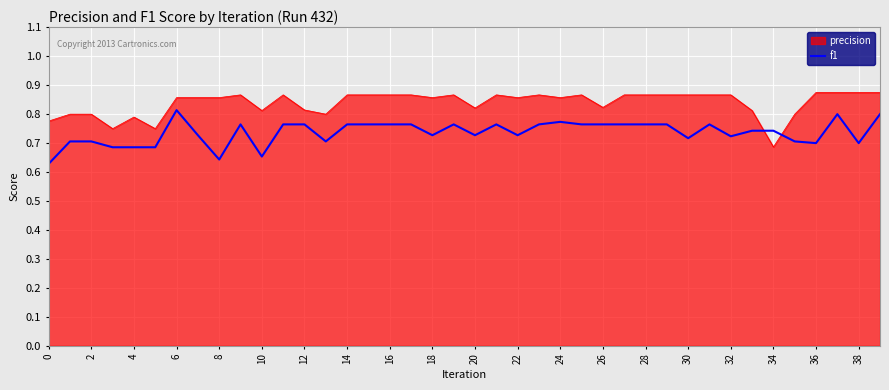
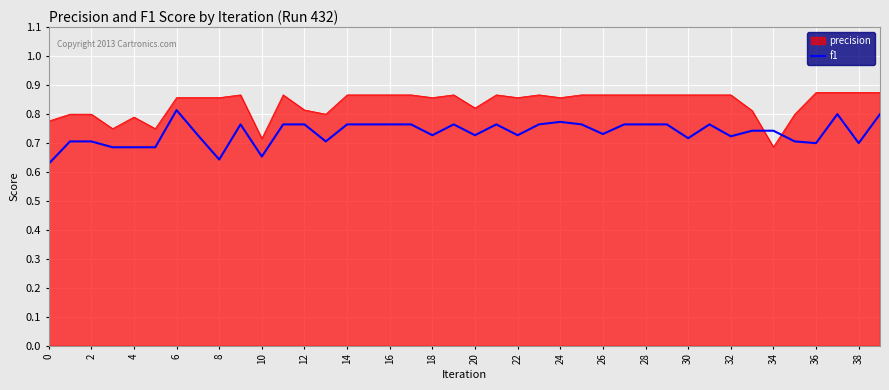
precision, 10: 0.81 -> 0.72
precision, 26: 0.82 -> 0.87
f1, 26: 0.76 -> 0.73
